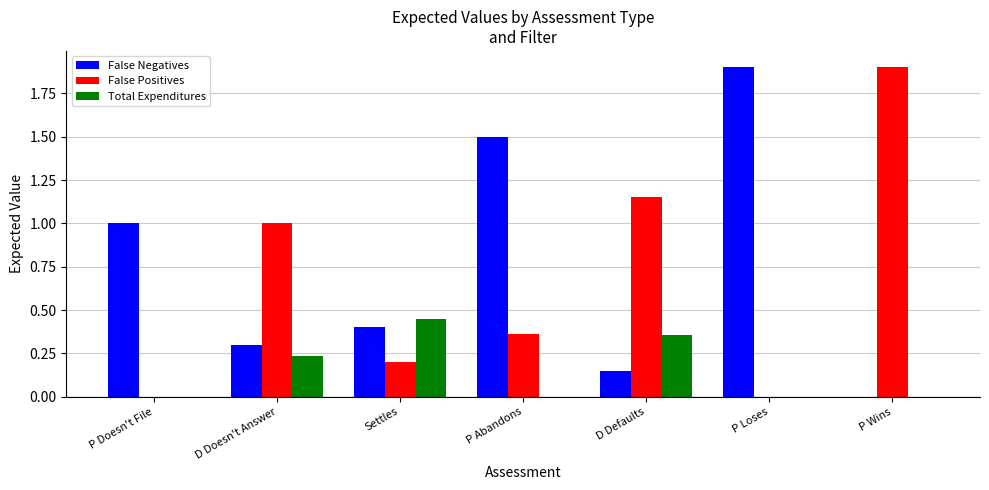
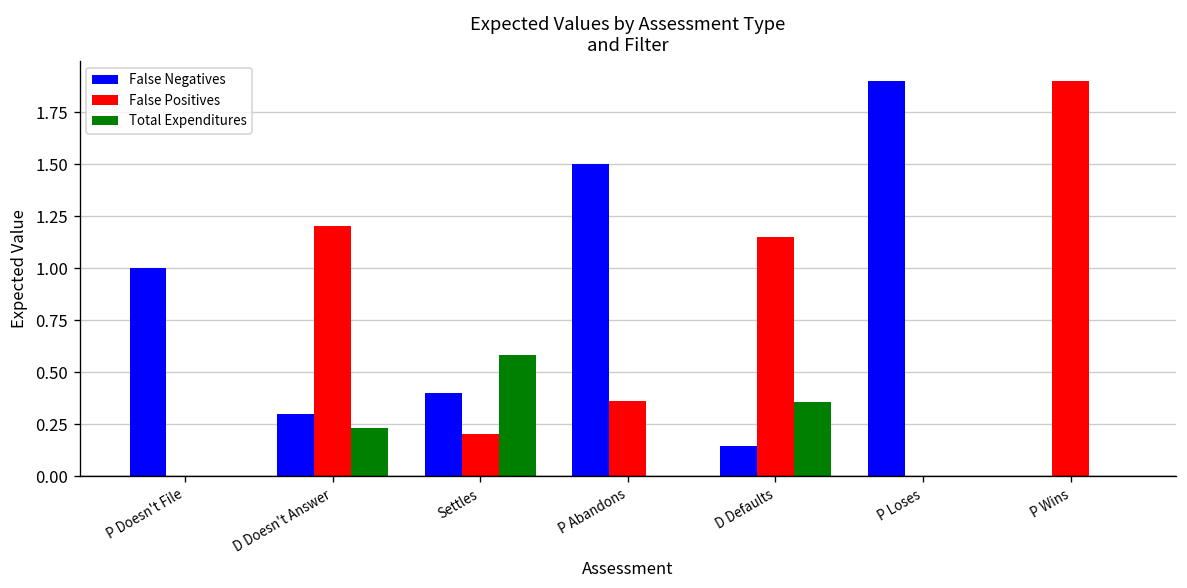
False Positives, D Doesn't Answer: 1.0 -> 1.2
Total Expenditures, Settles: 0.45 -> 0.58
